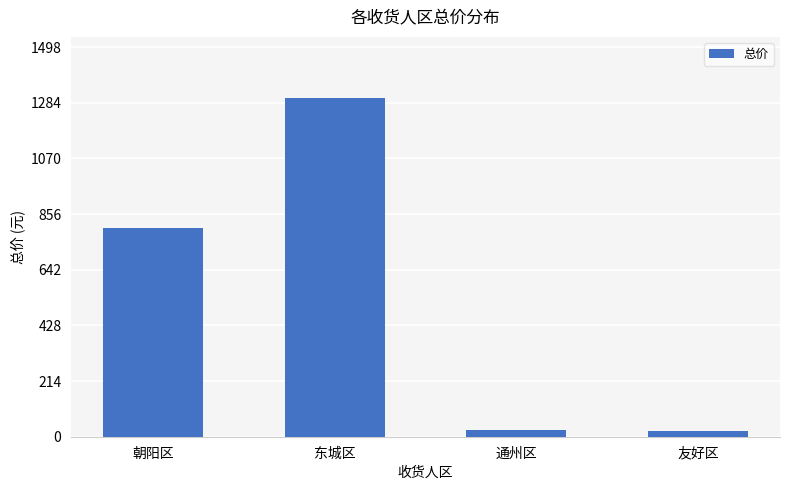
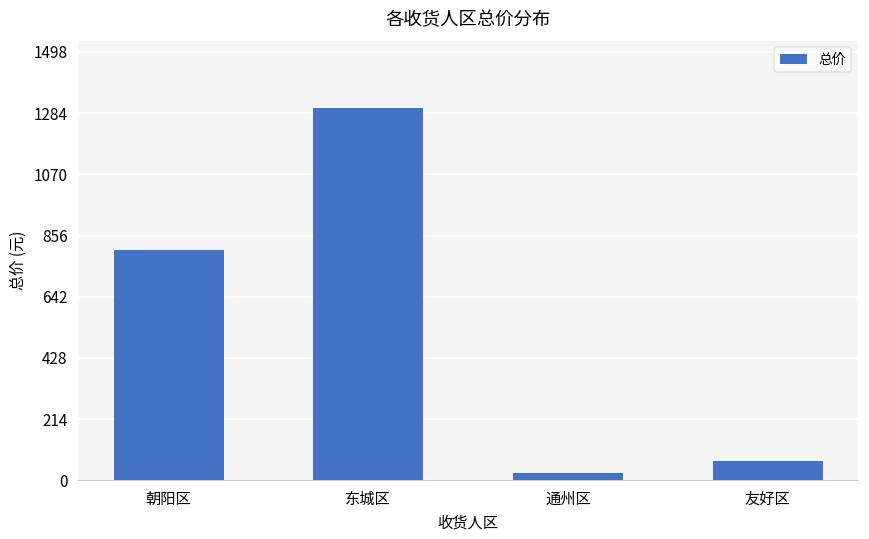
友好区: 20 -> 70
